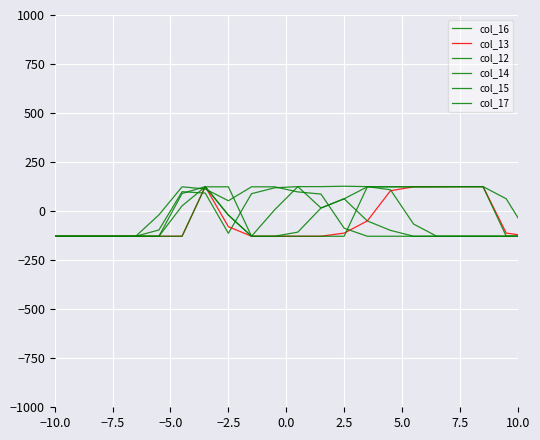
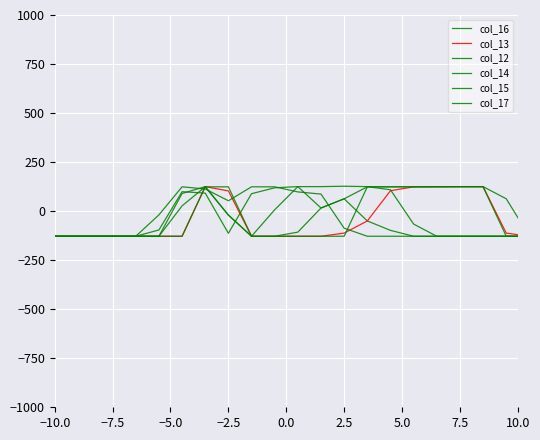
col_13, −2.5: -80 -> 100
